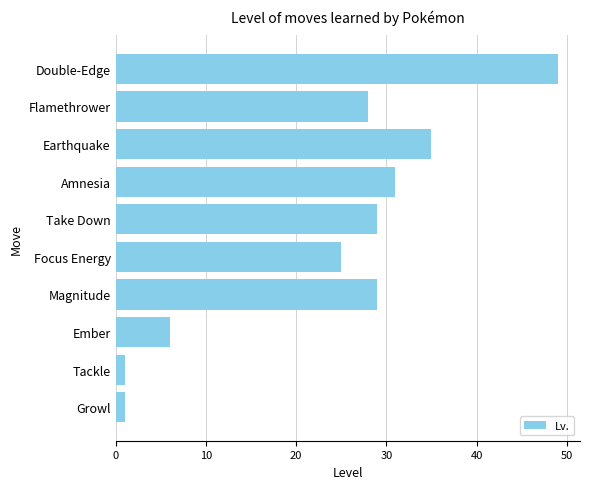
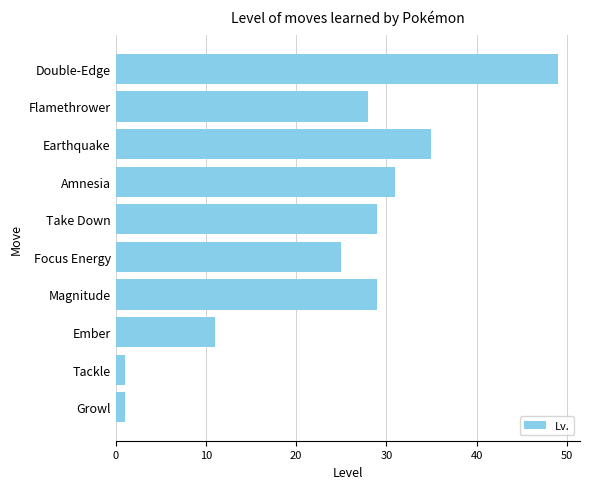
Ember: 6 -> 11
